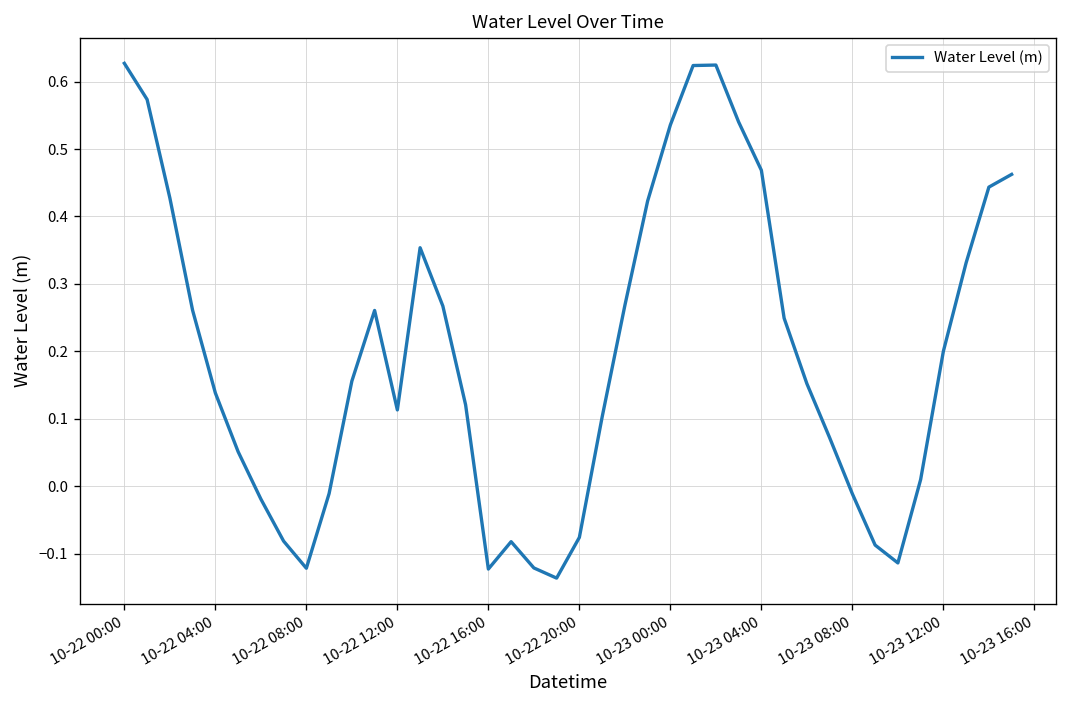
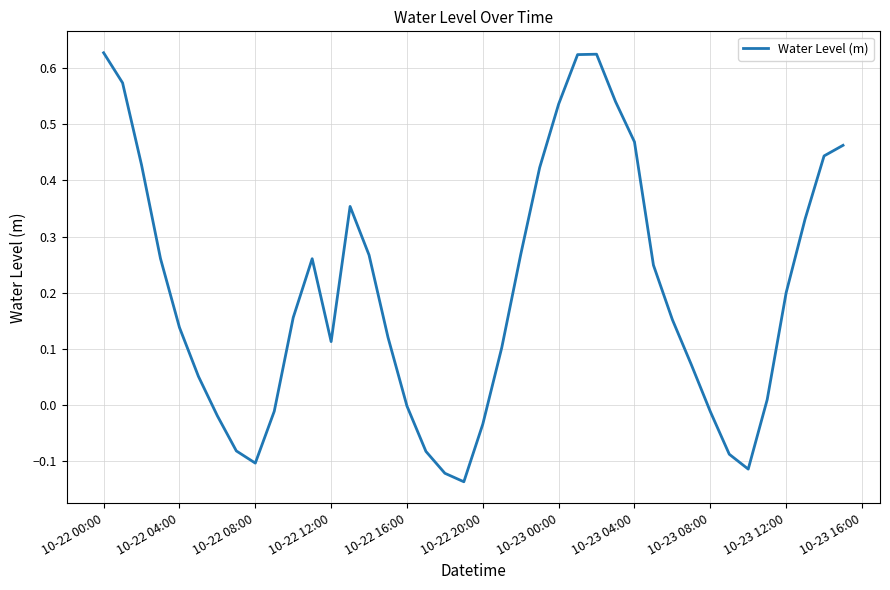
10-22 08:00: -0.12 -> -0.10
10-22 16:00: -0.12 -> 0.00
10-22 20:00: -0.08 -> -0.03
